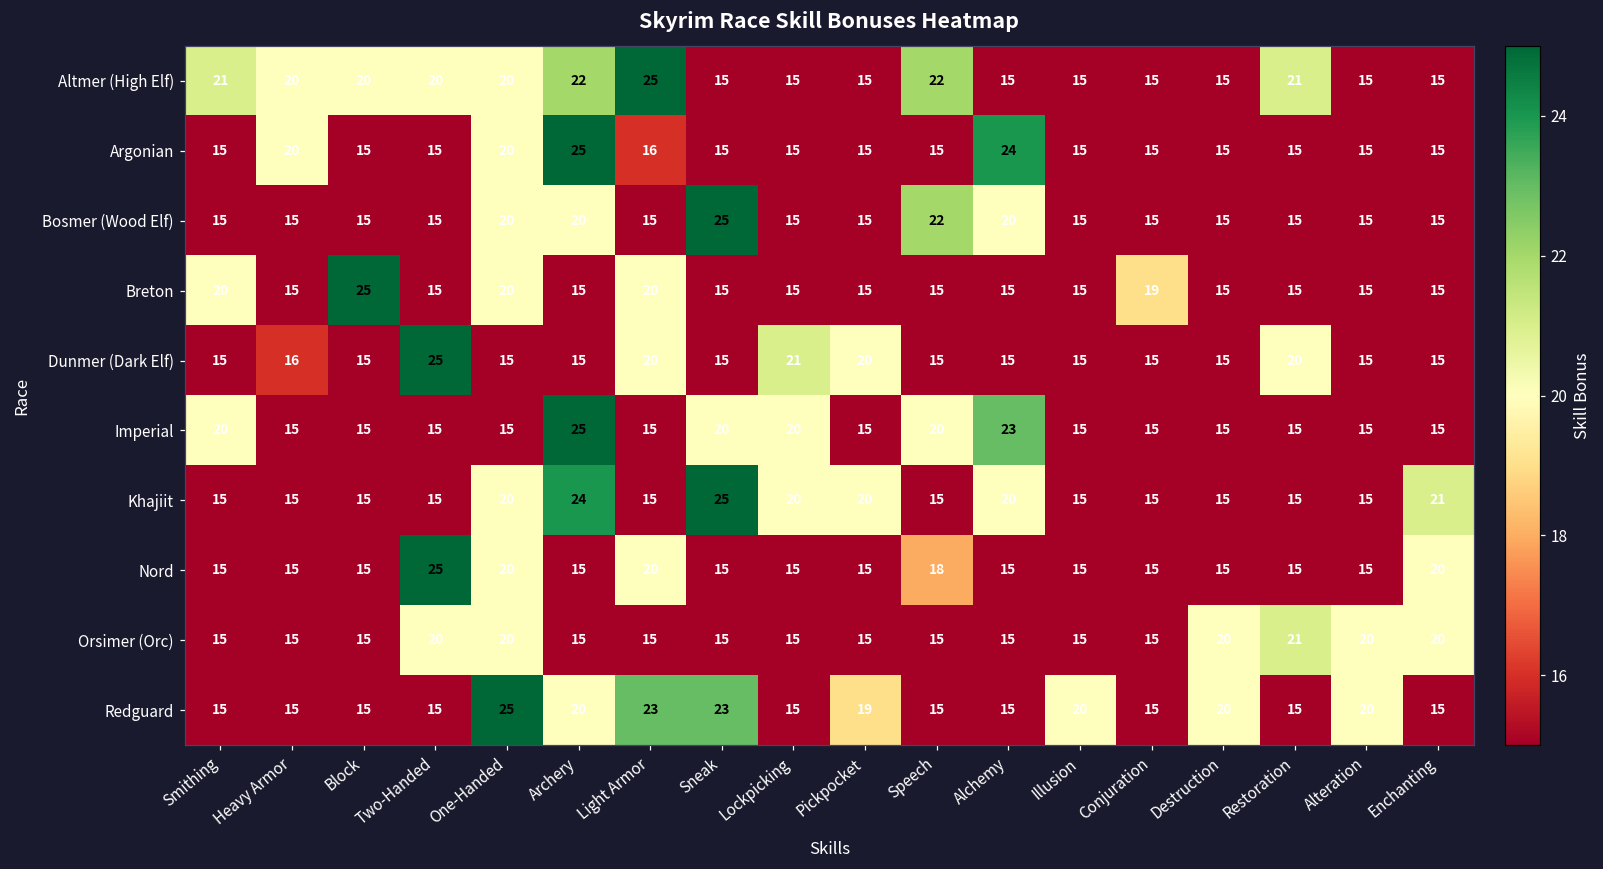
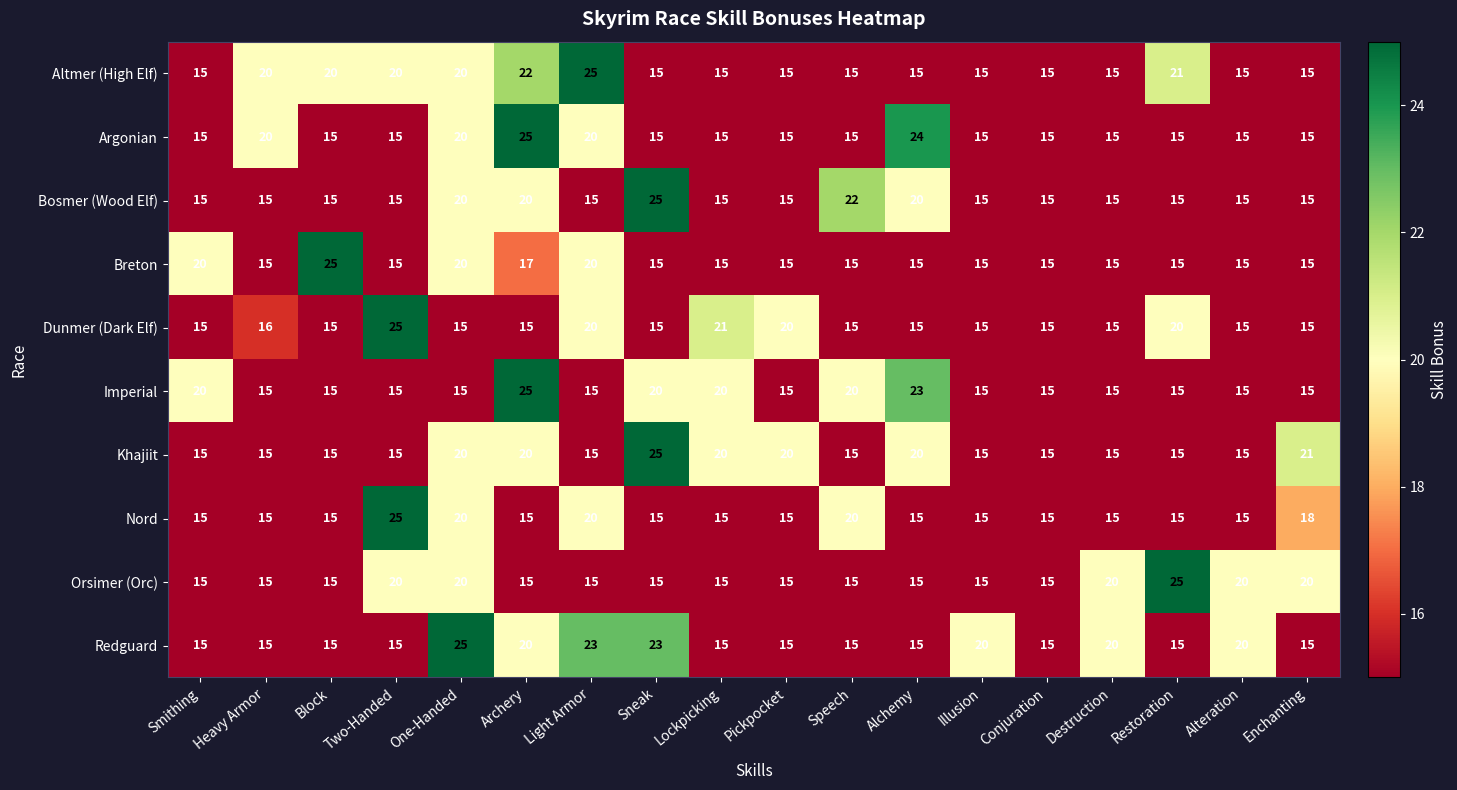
Altmer (High Elf), Smithing: 21 -> 15
Altmer (High Elf), Speech: 22 -> 15
Argonian, Light Armor: 16 -> 20
Breton, Archery: 15 -> 17
Breton, Conjuration: 19 -> 15
Khajiit, Archery: 24 -> 20
Nord, Speech: 18 -> 20
Nord, Enchanting: 20 -> 18
Orsimer (Orc), Restoration: 21 -> 25
Redguard, Pickpocket: 19 -> 15
